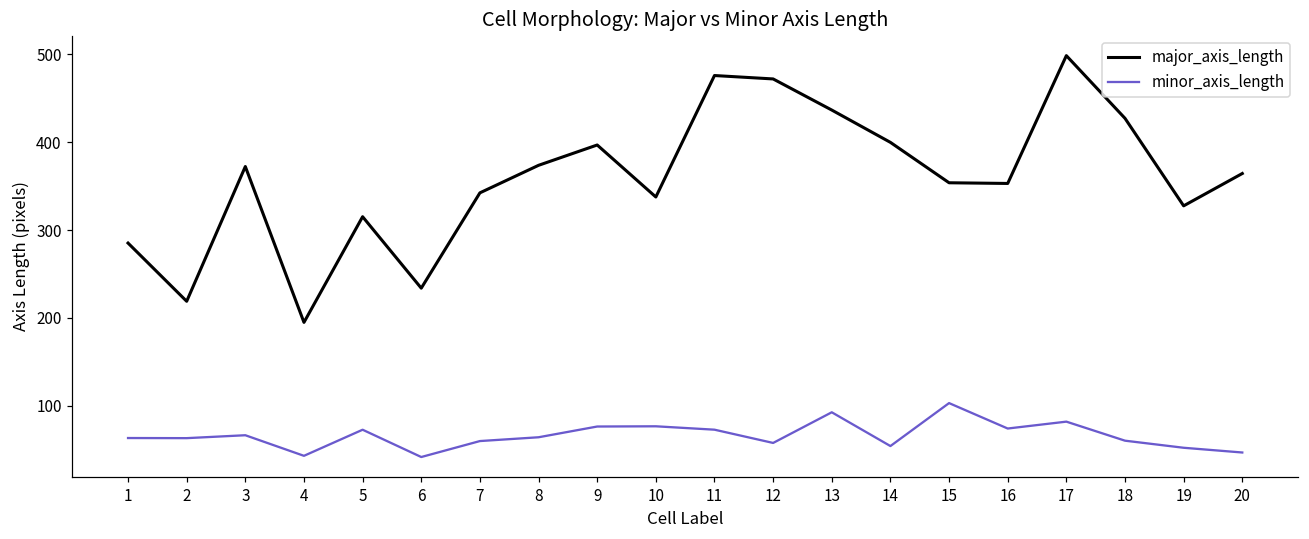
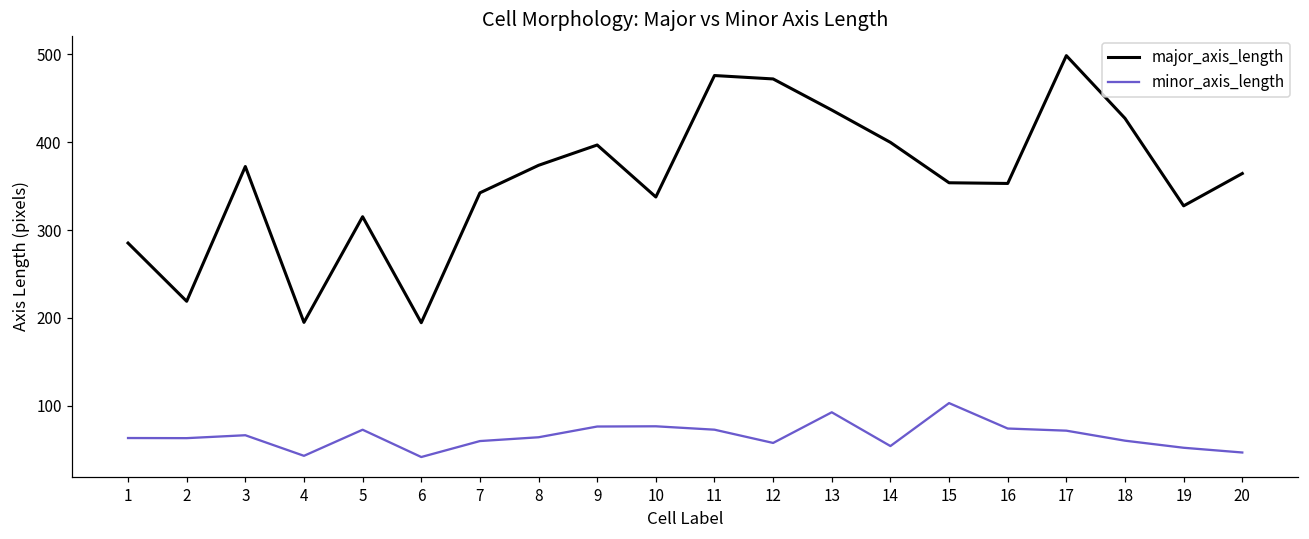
major_axis_length, 6: 230 -> 190
minor_axis_length, 17: 80 -> 70
